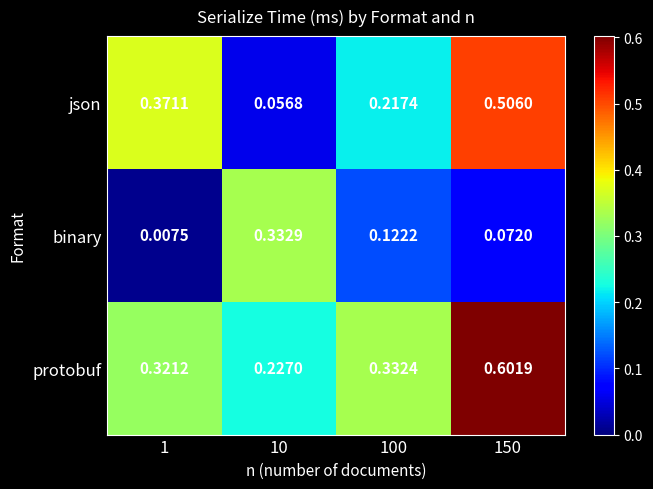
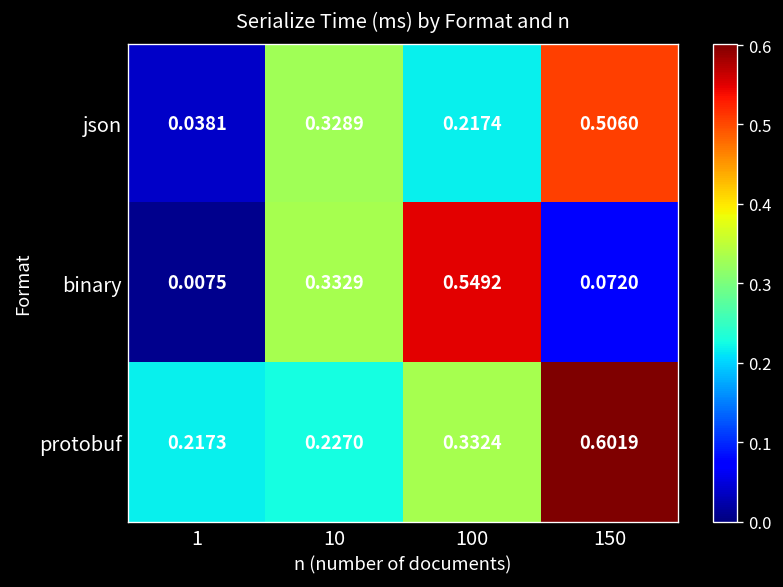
json, 1: 0.3711 -> 0.0381
json, 10: 0.0568 -> 0.3289
binary, 100: 0.1222 -> 0.5492
protobuf, 1: 0.3212 -> 0.2173
